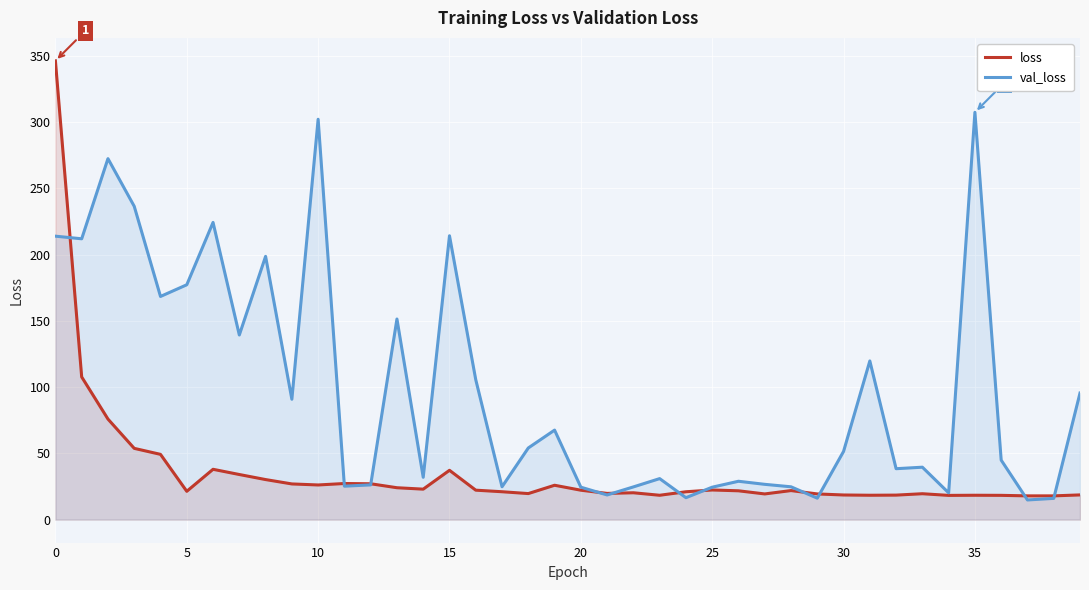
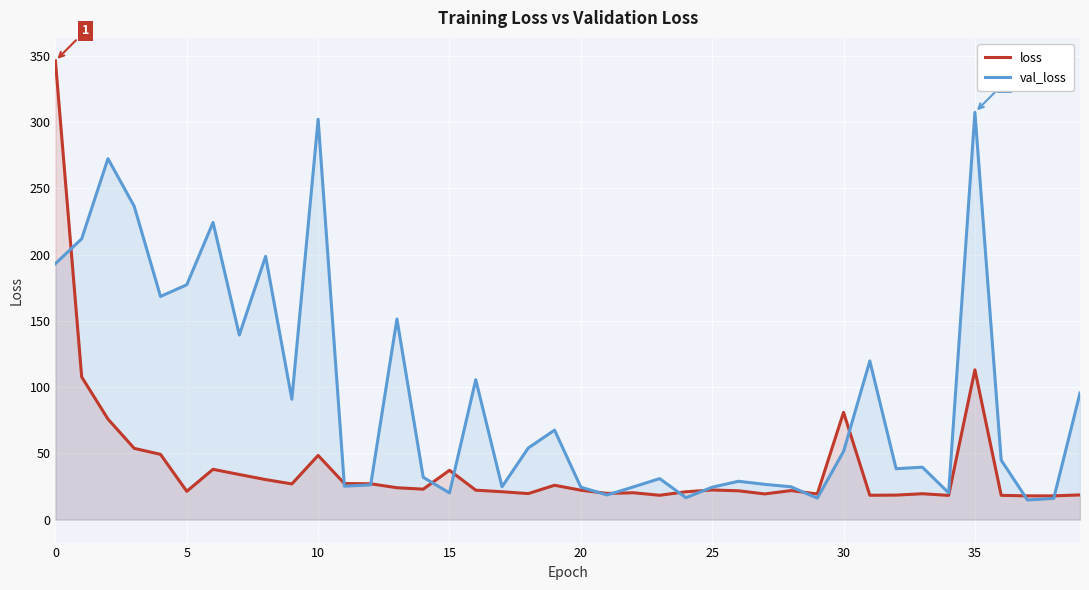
val_loss, 0: 214 -> 193
loss, 10: 26 -> 48
val_loss, 15: 214 -> 20
loss, 30: 19 -> 81
loss, 35: 18 -> 113
